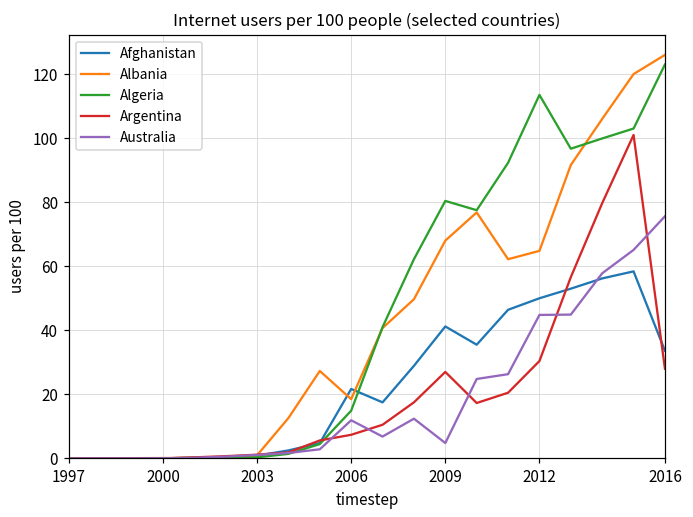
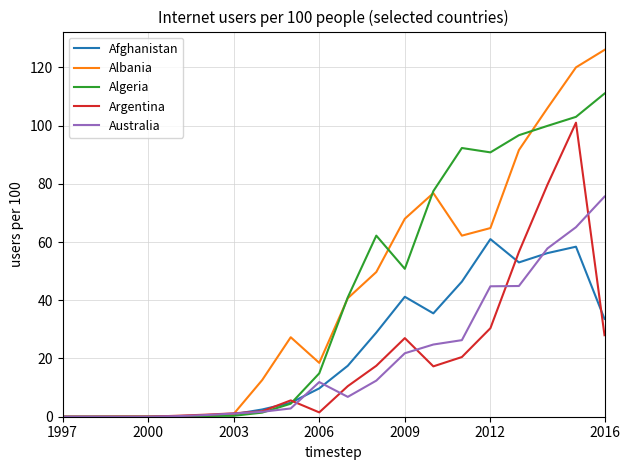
Afghanistan, 2006: 22 -> 10
Argentina, 2006: 7 -> 1
Algeria, 2009: 80 -> 51
Australia, 2009: 5 -> 22
Afghanistan, 2012: 50 -> 61
Algeria, 2012: 114 -> 91
Algeria, 2016: 123 -> 111
